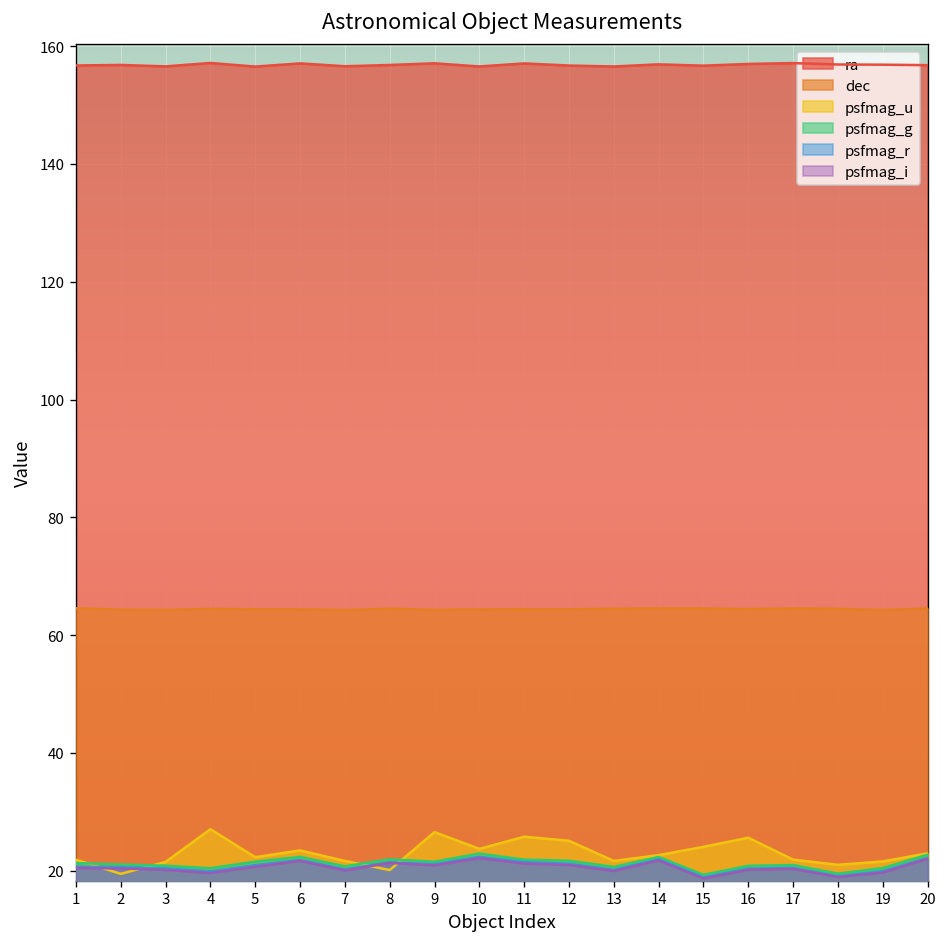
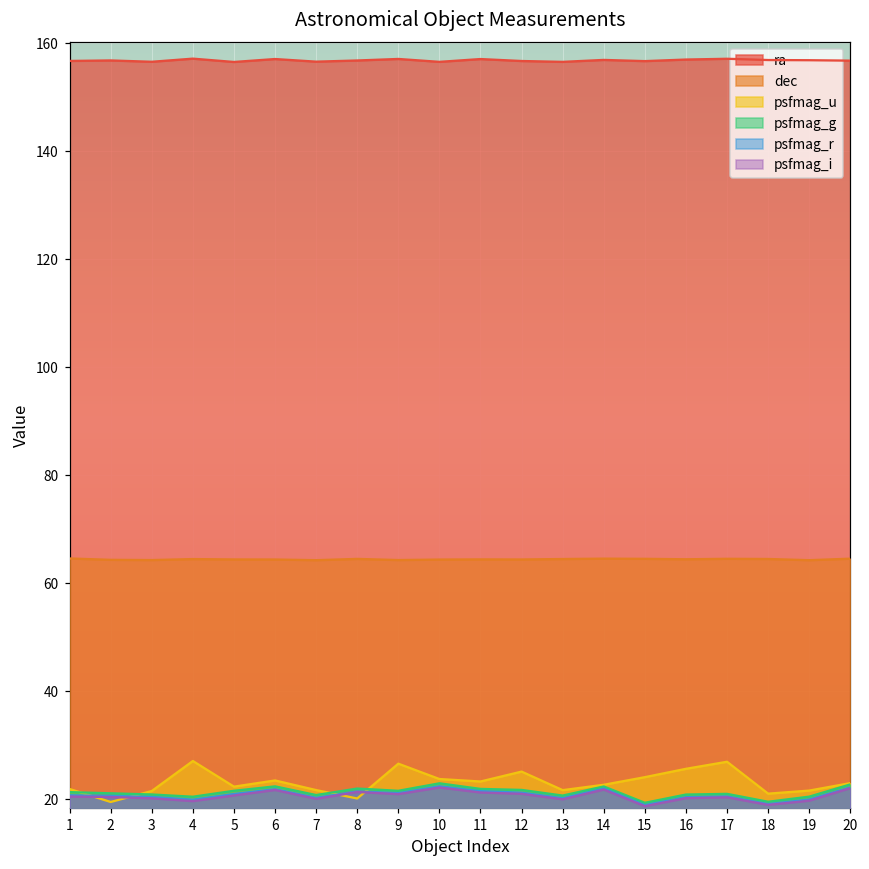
psfmag_u, 11: 26 -> 23
psfmag_u, 17: 22 -> 27
